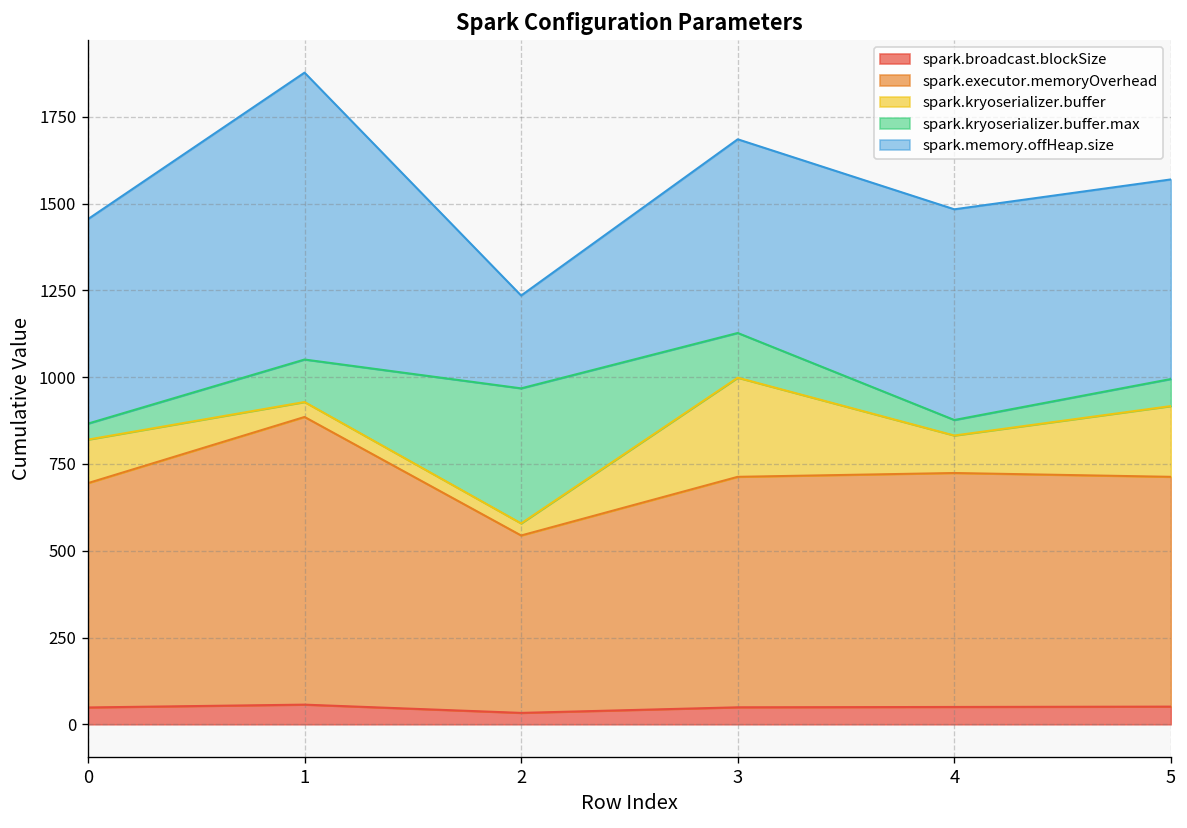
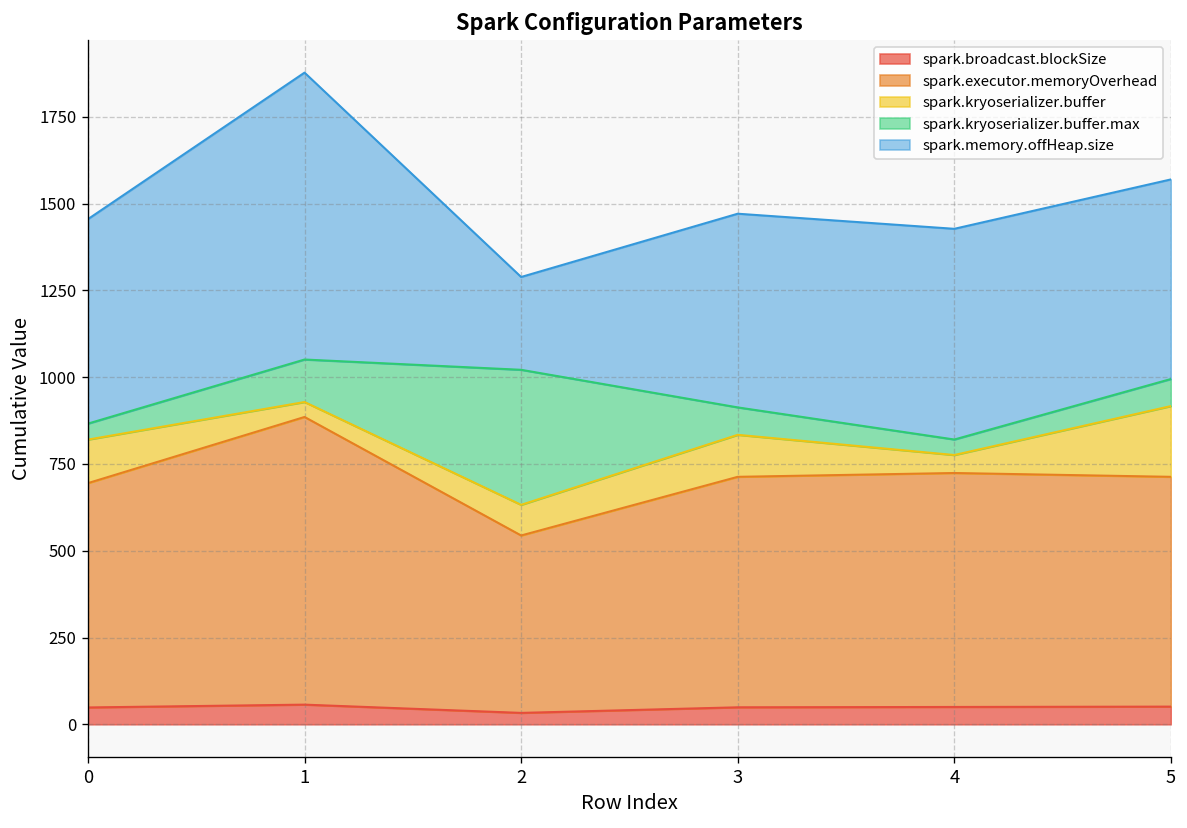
spark.kryoserializer.buffer, 2: 30 -> 90
spark.kryoserializer.buffer, 3: 290 -> 120
spark.kryoserializer.buffer.max, 3: 130 -> 80
spark.kryoserializer.buffer, 4: 110 -> 50
